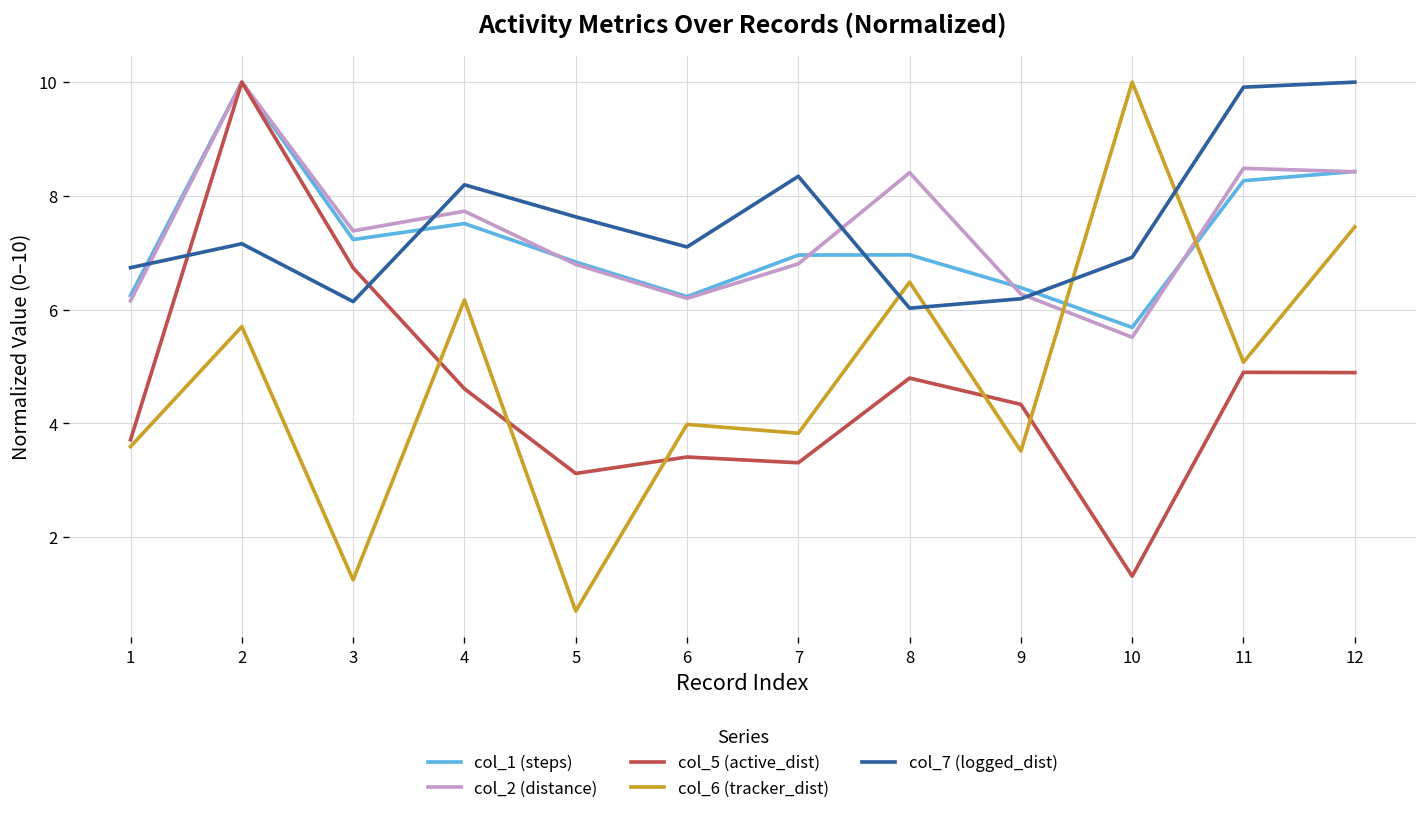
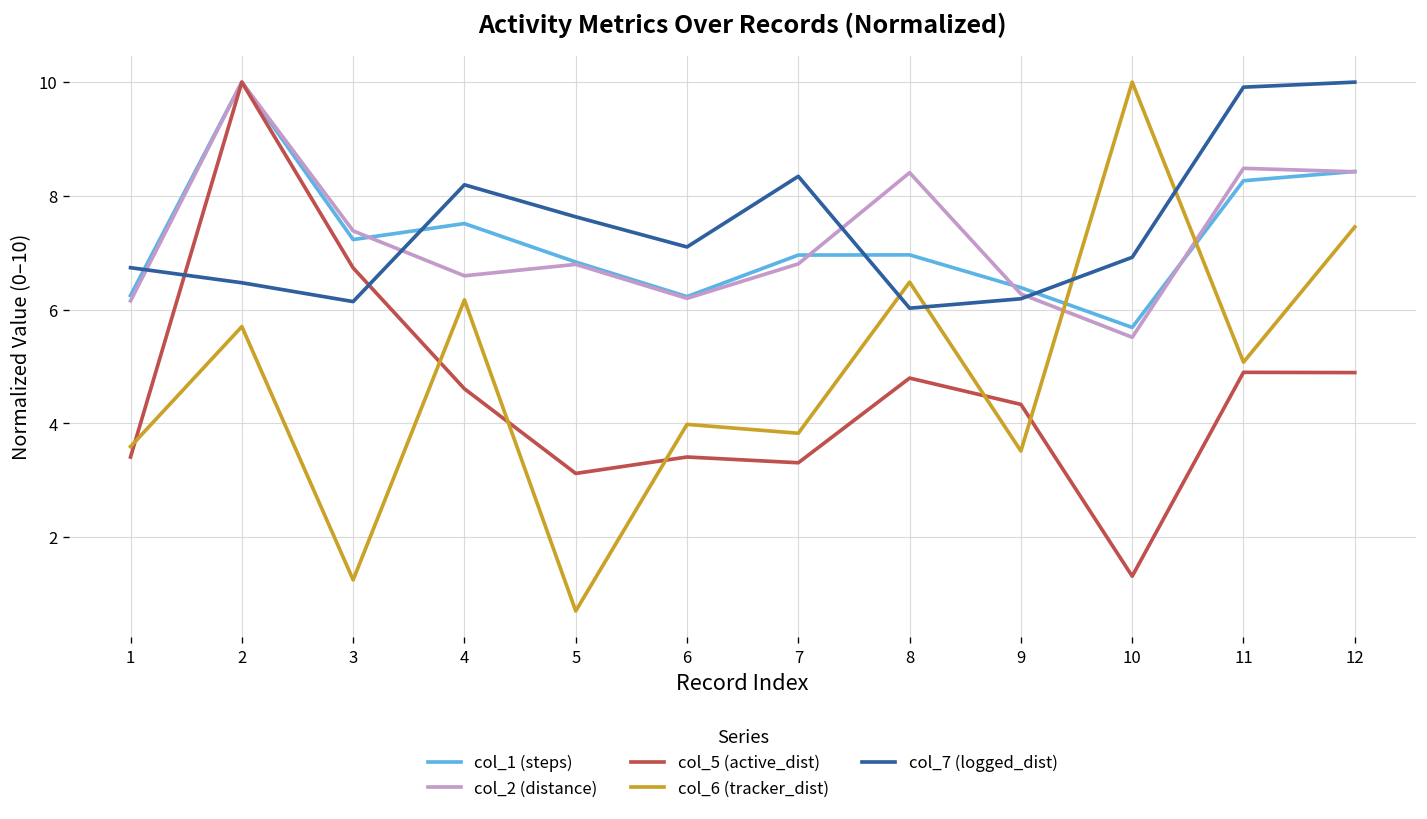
col_5 (active_dist), 1: 3.7 -> 3.4
col_7 (logged_dist), 2: 7.2 -> 6.5
col_2 (distance), 4: 7.7 -> 6.6
